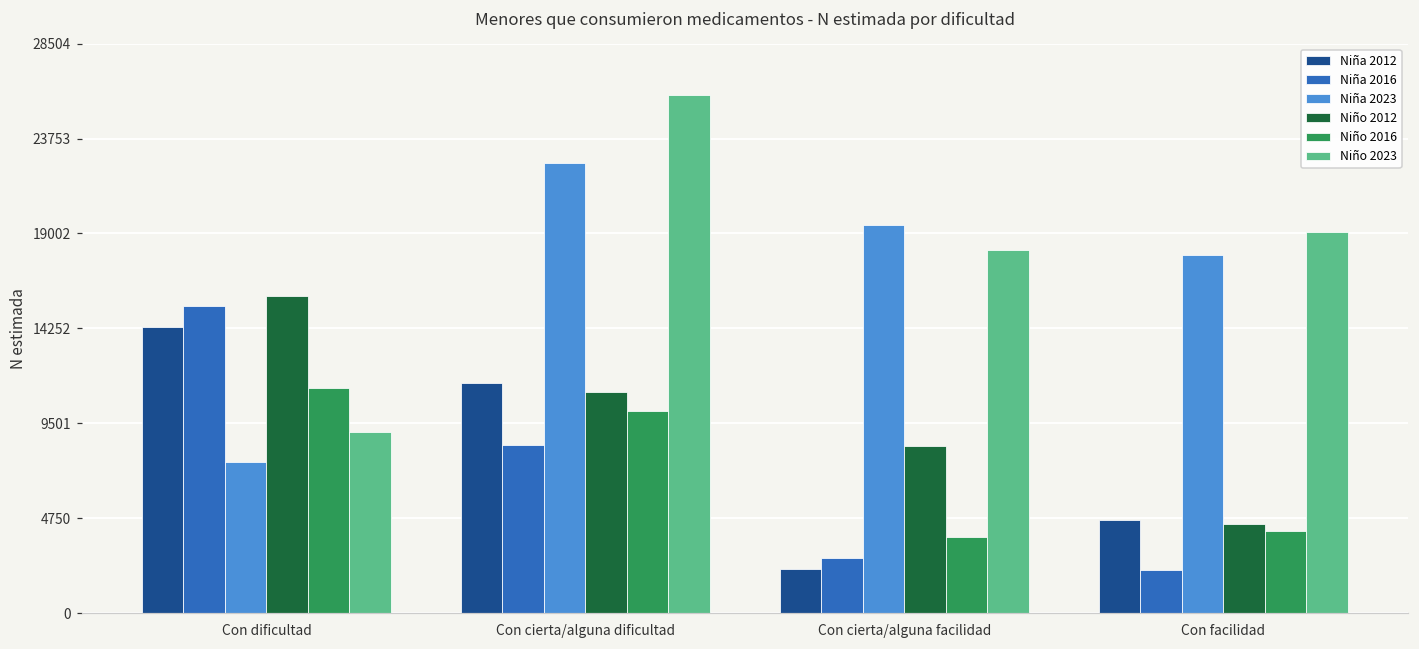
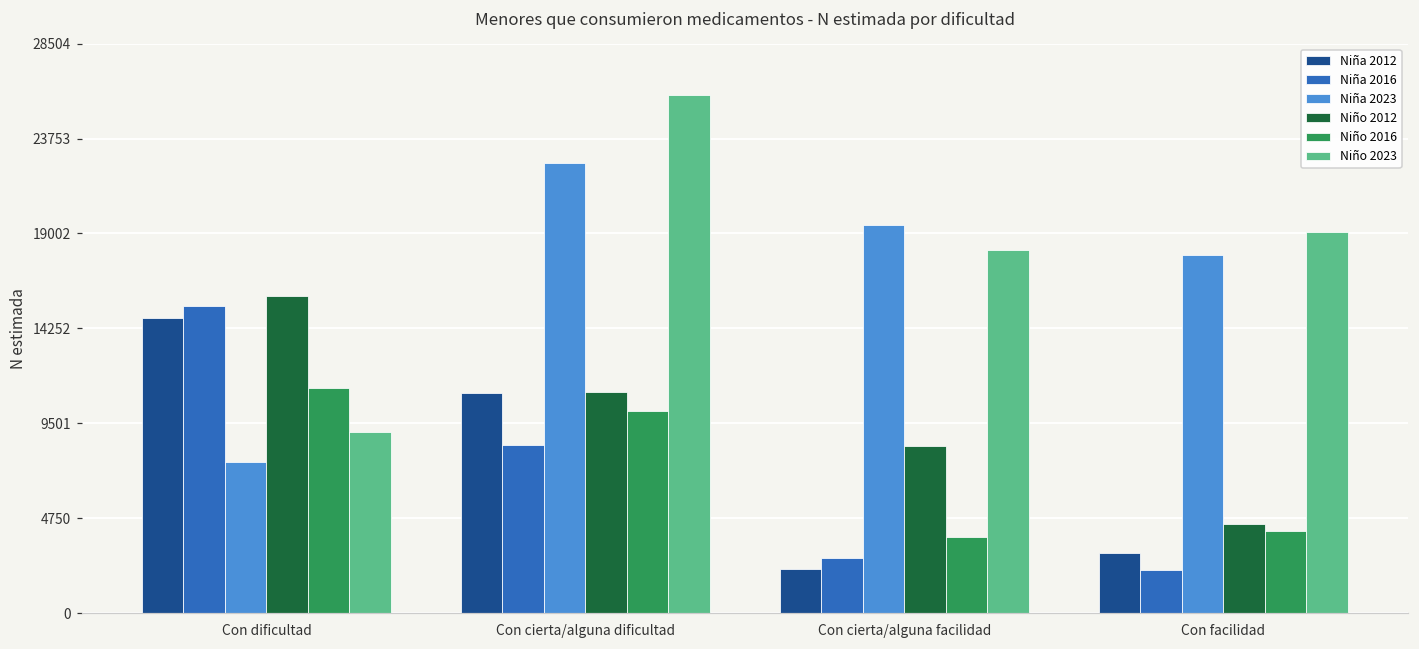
Niña 2012, Con dificultad: 14300 -> 14800
Niña 2012, Con cierta/alguna dificultad: 11500 -> 11000
Niña 2012, Con facilidad: 4700 -> 3000
